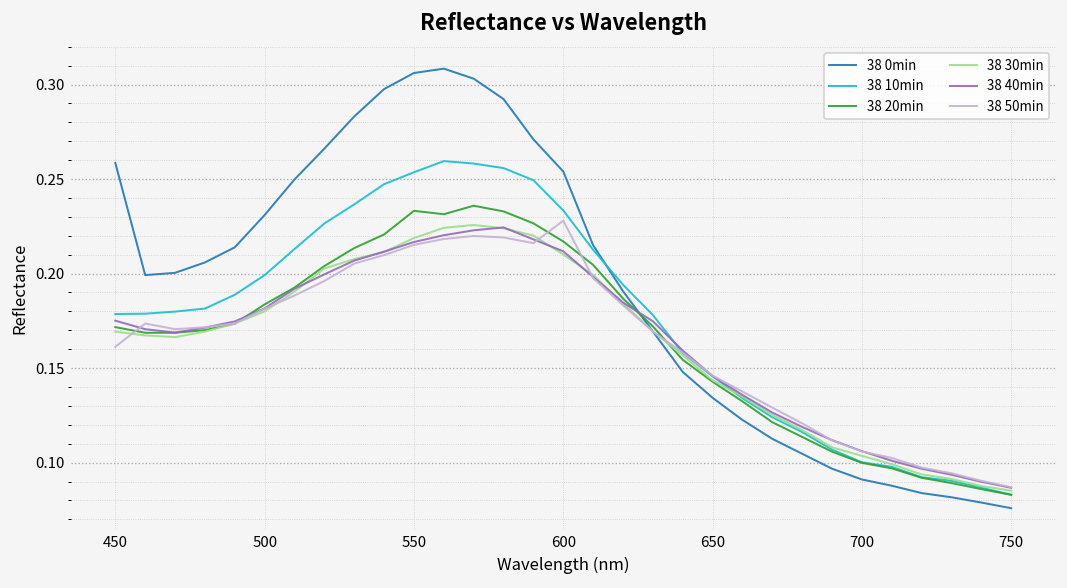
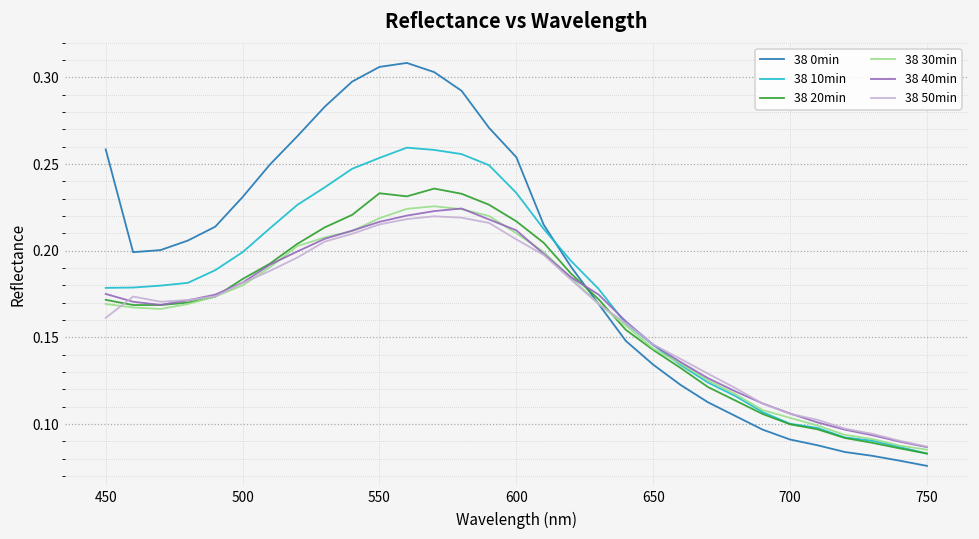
38 50min, 600: 0.228 -> 0.207
